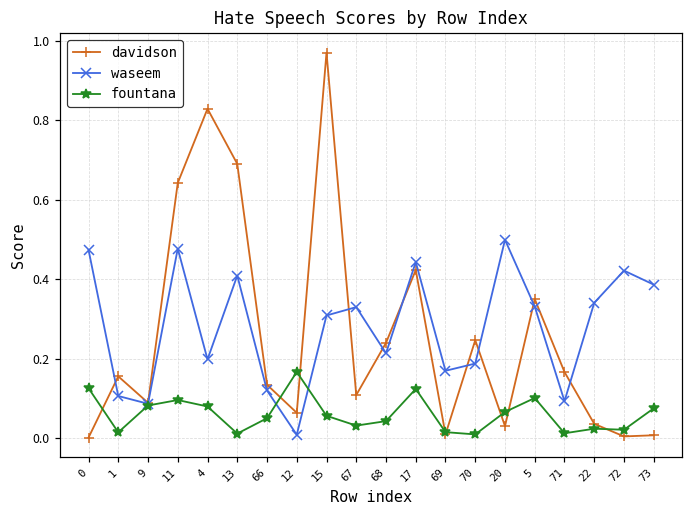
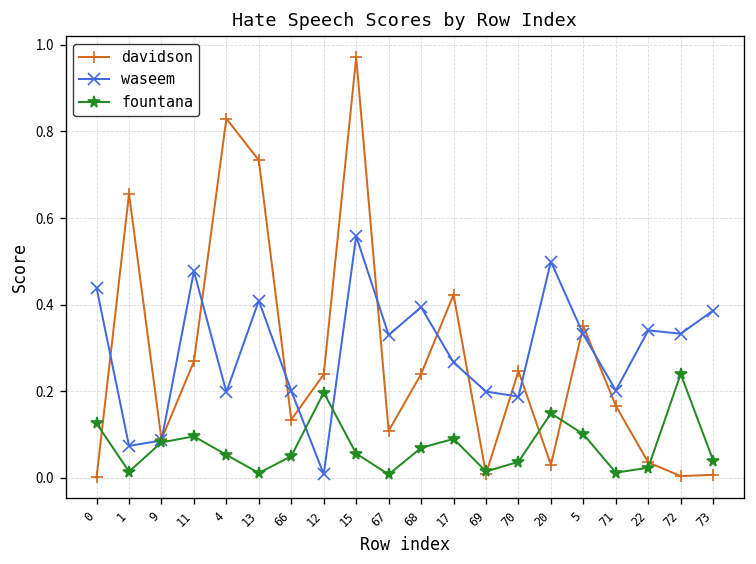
waseem, 0: 0.47 -> 0.44
davidson, 1: 0.16 -> 0.66
waseem, 1: 0.11 -> 0.07
davidson, 11: 0.64 -> 0.27
fountana, 4: 0.08 -> 0.05
davidson, 13: 0.69 -> 0.73
waseem, 66: 0.12 -> 0.20
davidson, 12: 0.06 -> 0.24
fountana, 12: 0.17 -> 0.20
waseem, 15: 0.31 -> 0.56
fountana, 67: 0.03 -> 0.01
waseem, 68: 0.21 -> 0.39
fountana, 68: 0.04 -> 0.07
waseem, 17: 0.44 -> 0.27
fountana, 17: 0.12 -> 0.09
waseem, 69: 0.17 -> 0.20
fountana, 70: 0.01 -> 0.04
fountana, 20: 0.07 -> 0.15
waseem, 71: 0.09 -> 0.20
waseem, 72: 0.42 -> 0.33
fountana, 72: 0.02 -> 0.24
fountana, 73: 0.08 -> 0.04
